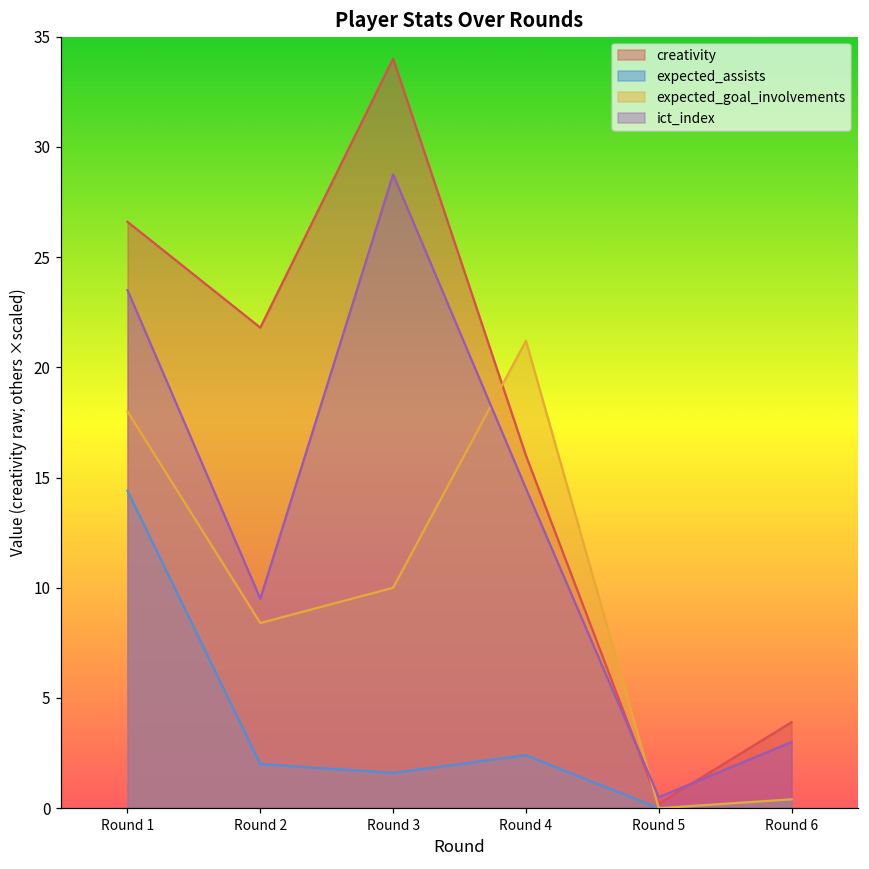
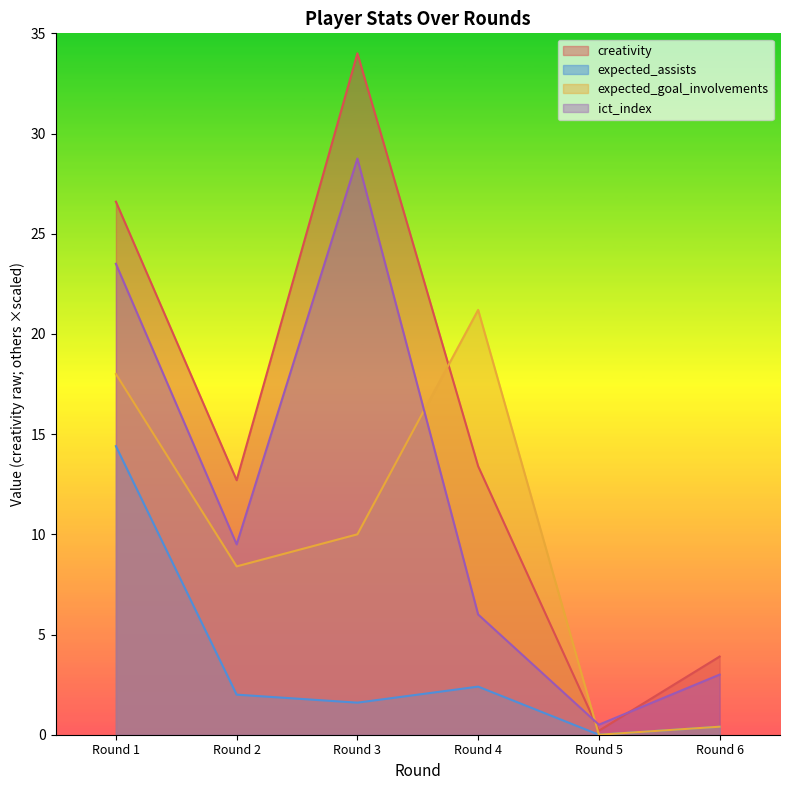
creativity, Round 2: 21.8 -> 12.7
creativity, Round 4: 16.0 -> 13.4
ict_index, Round 4: 14.5 -> 6.0
